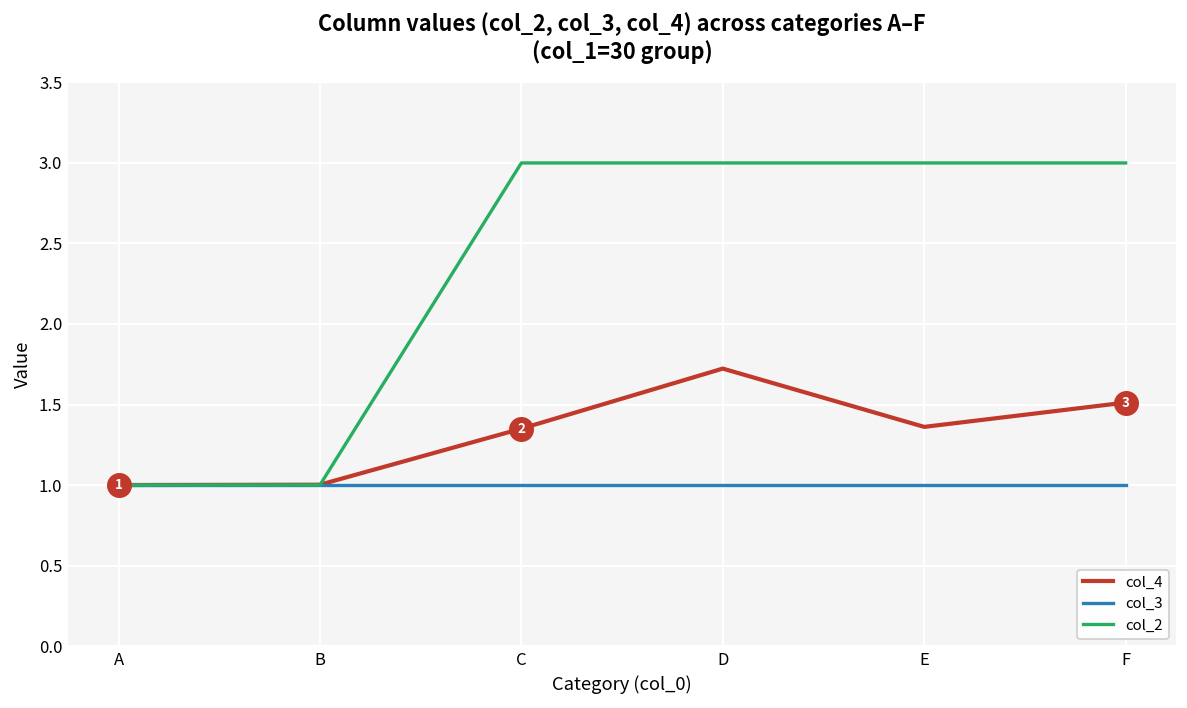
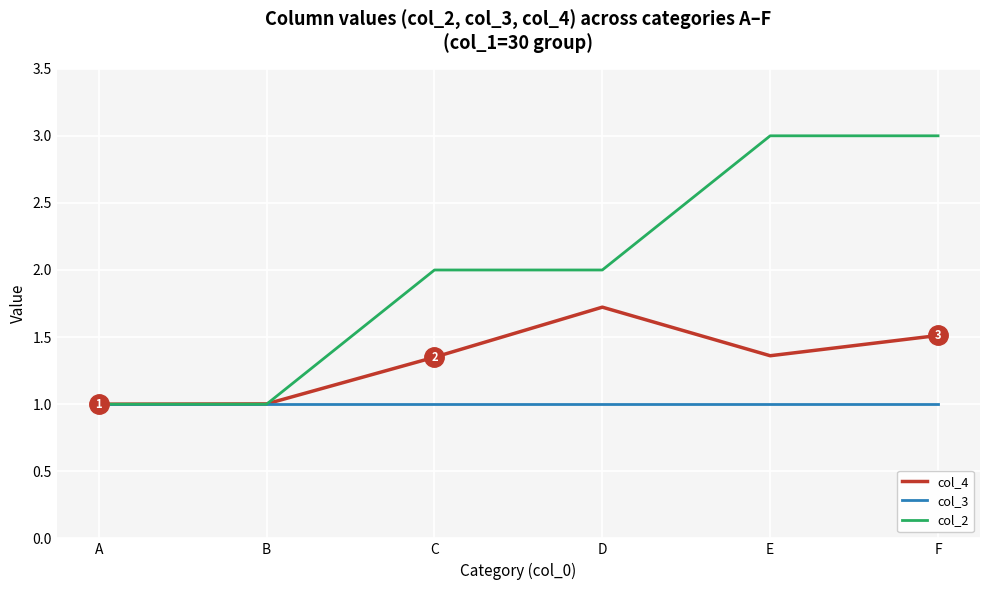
col_2, C: 3 -> 2
col_2, D: 3 -> 2
